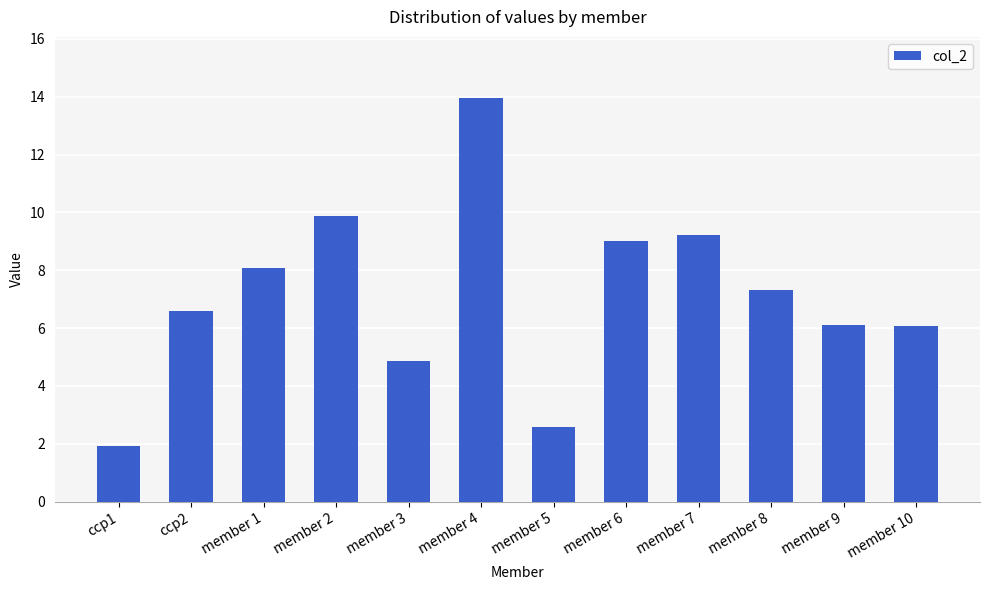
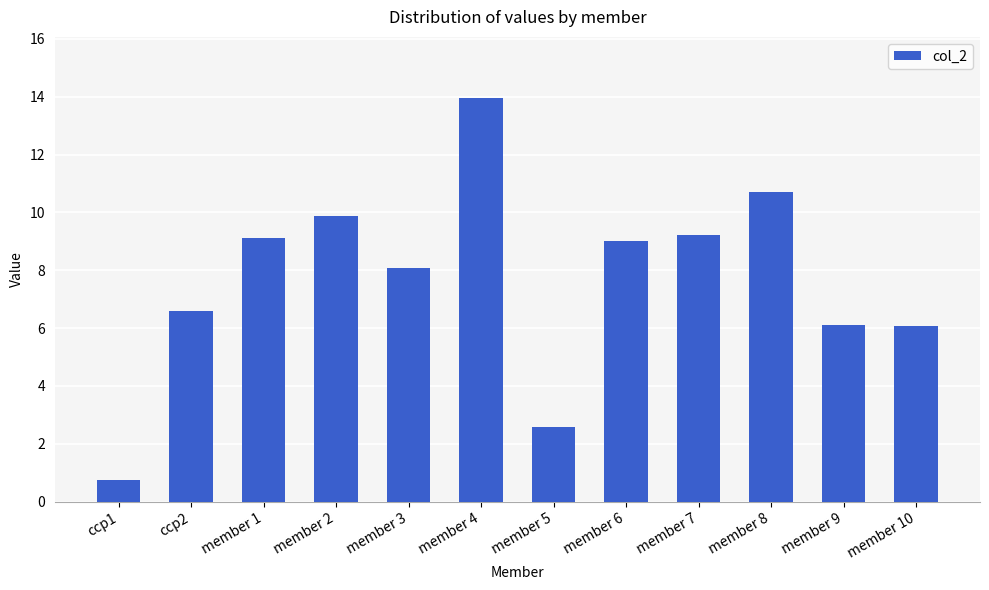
ccp1: 1.9 -> 0.7
member 1: 8.1 -> 9.1
member 3: 4.9 -> 8.1
member 8: 7.3 -> 10.7
